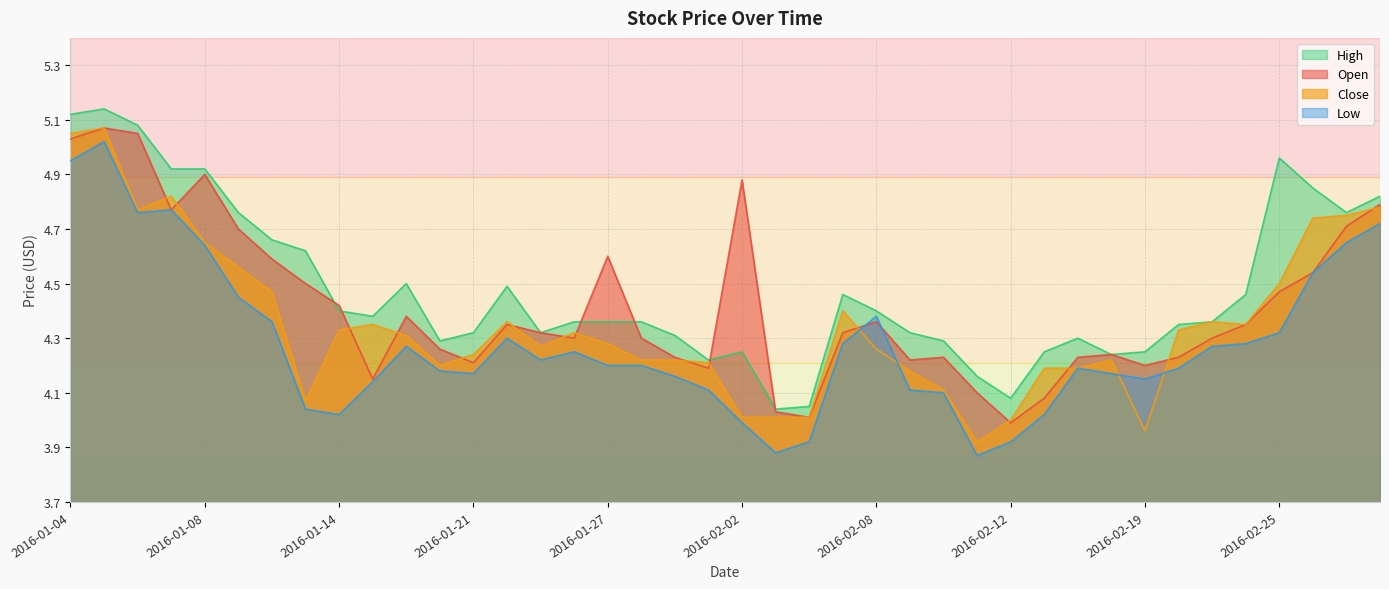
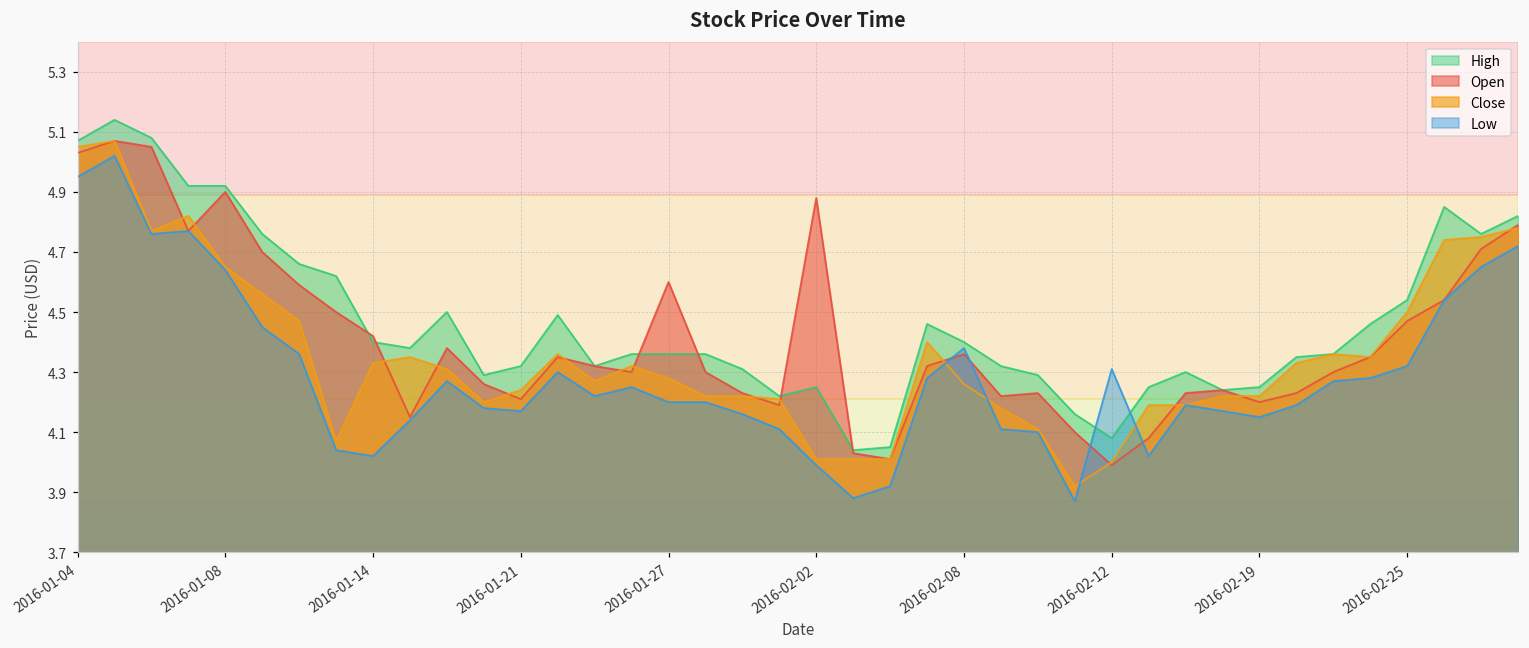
High, 2016-01-04: 5.12 -> 5.07
Low, 2016-02-12: 3.92 -> 4.31
Close, 2016-02-19: 3.96 -> 4.22
High, 2016-02-25: 4.96 -> 4.54
